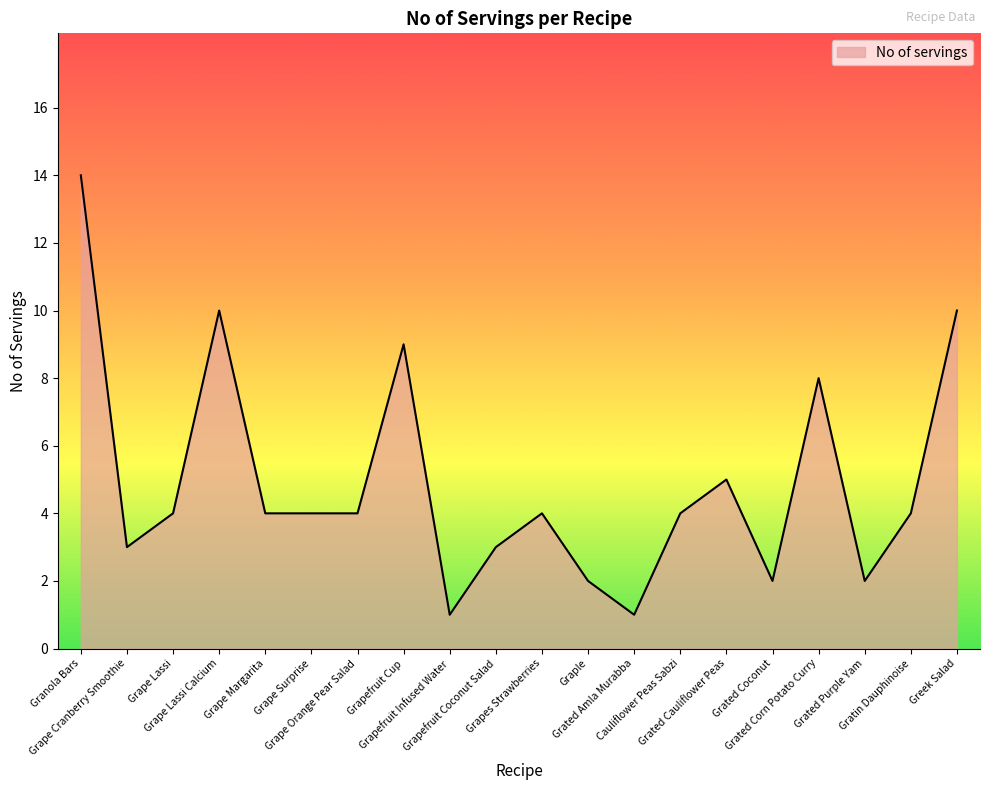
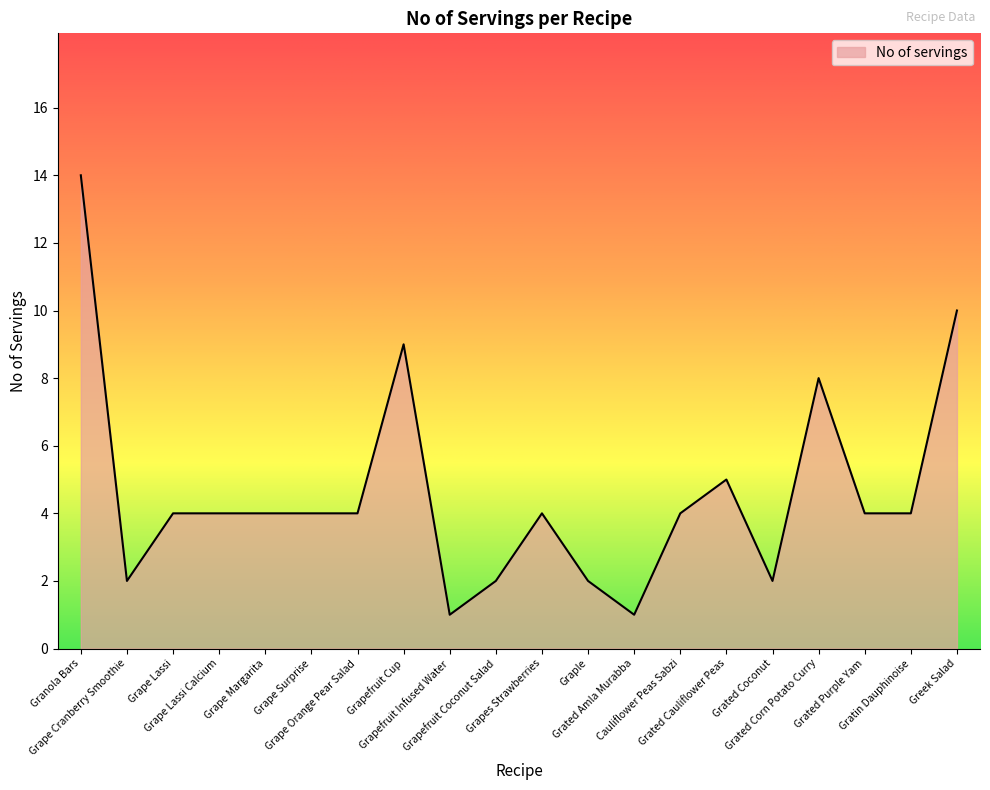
Grape Cranberry Smoothie: 3 -> 2
Grape Lassi Calcium: 10 -> 4
Grapefruit Coconut Salad: 3 -> 2
Grated Purple Yam: 2 -> 4
